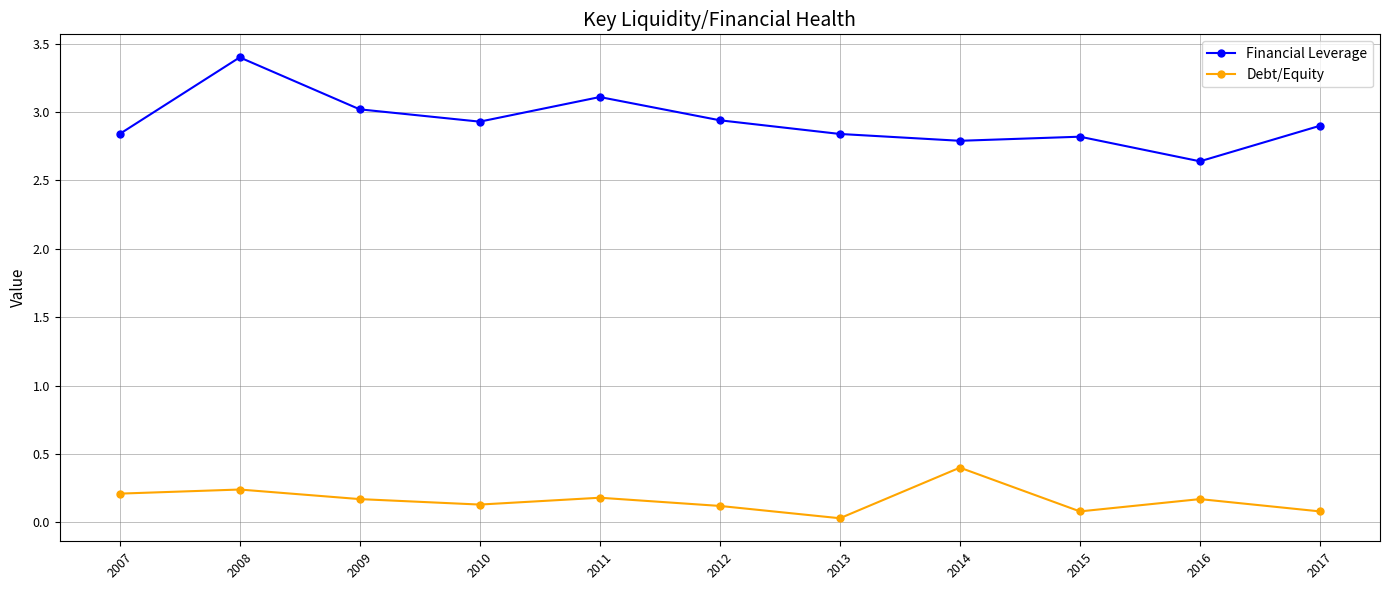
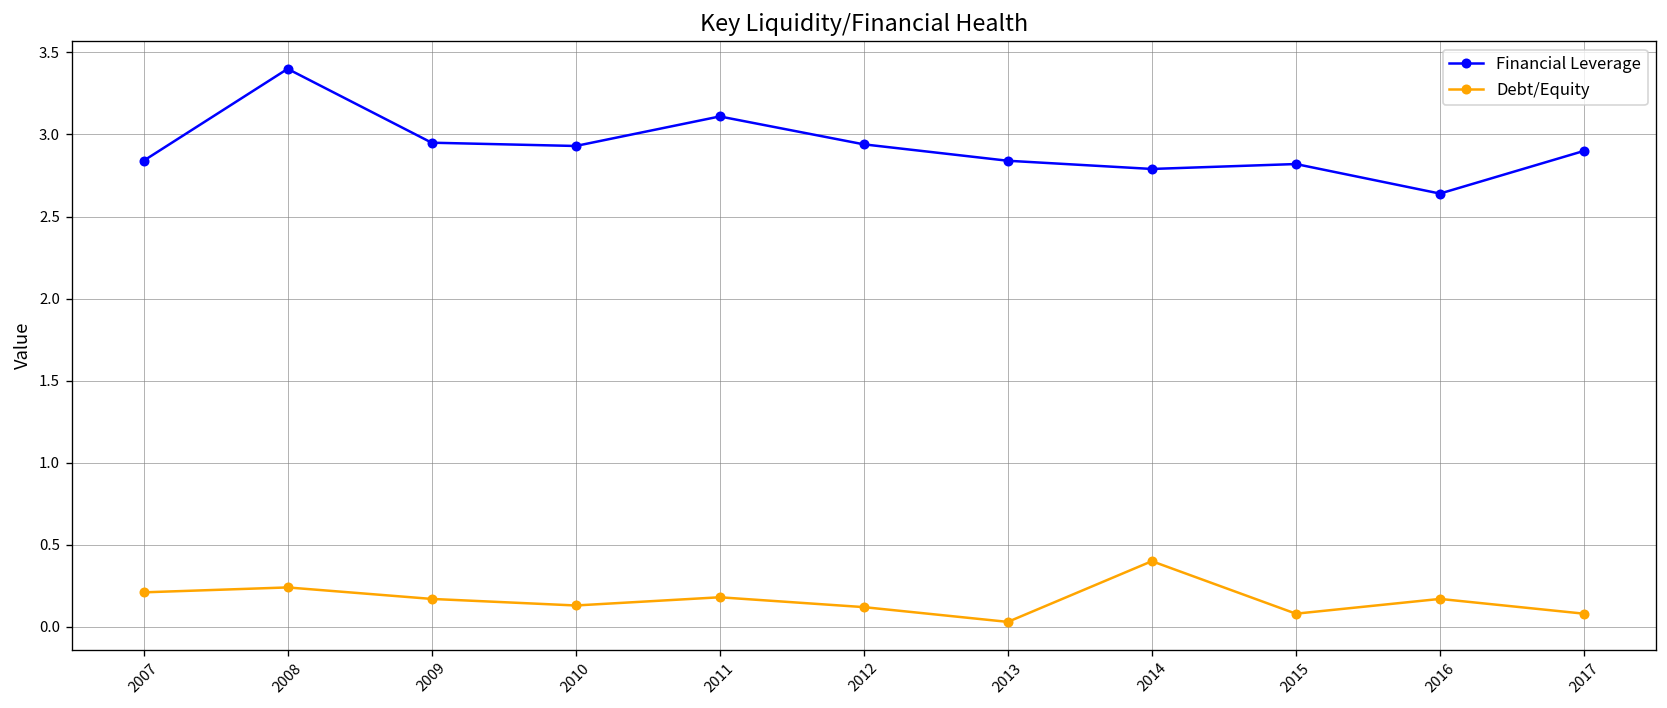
Financial Leverage, 2009: 3.02 -> 2.95
